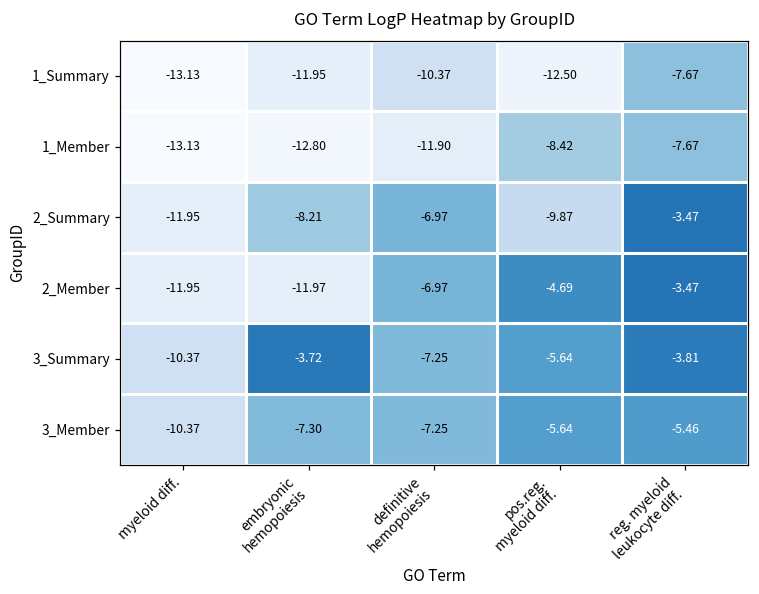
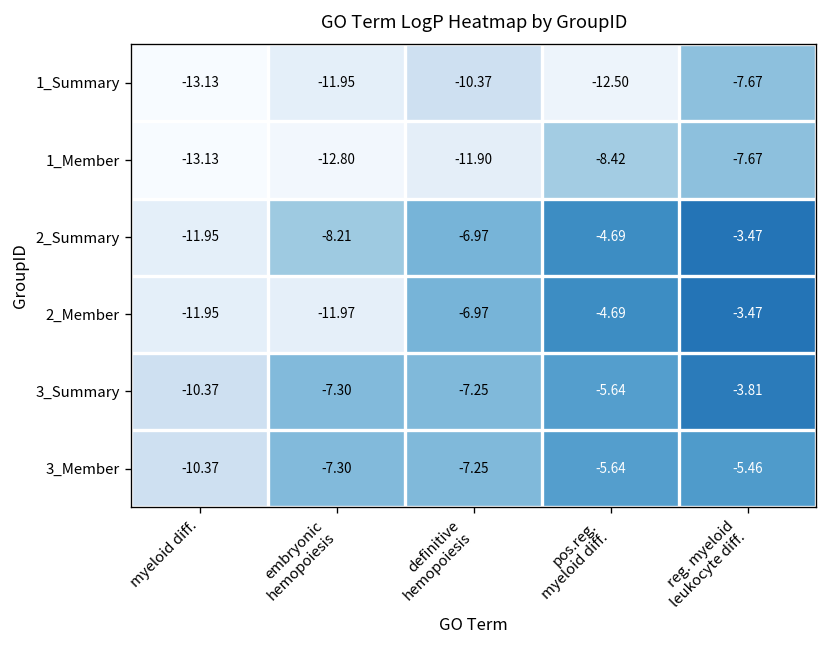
2_Summary, pos.reg. myeloid diff.: -9.87 -> -4.69
3_Summary, embryonic hemopoiesis: -3.72 -> -7.30
